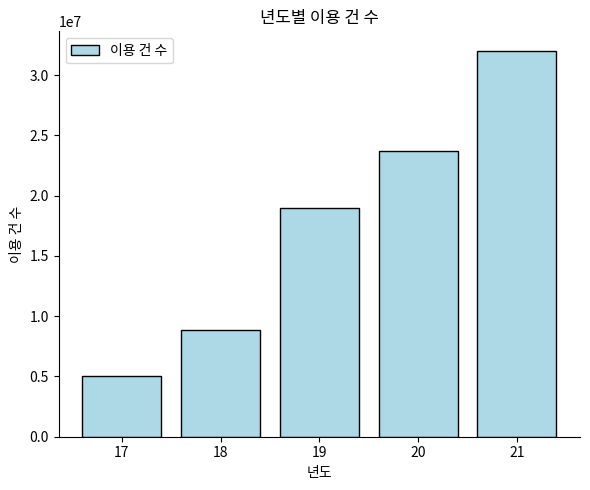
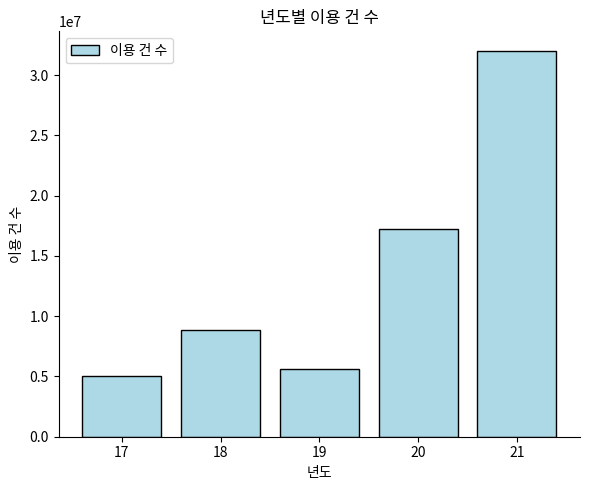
19: 19000000 -> 5600000
20: 23700000 -> 17200000
